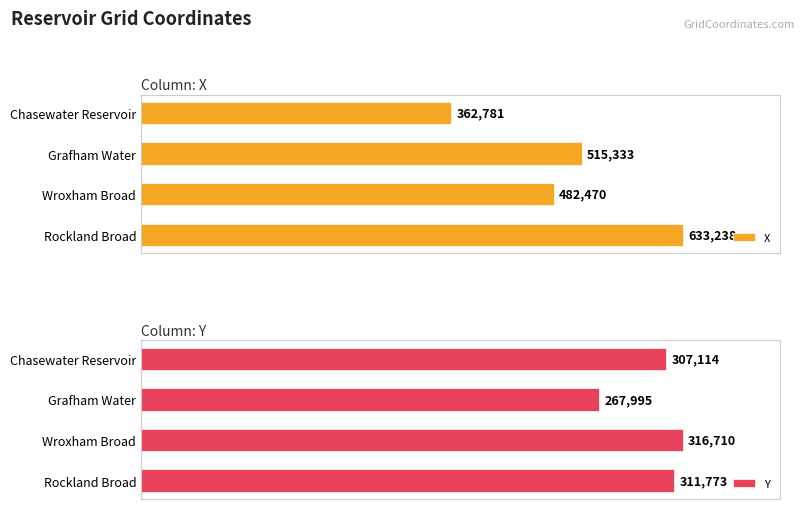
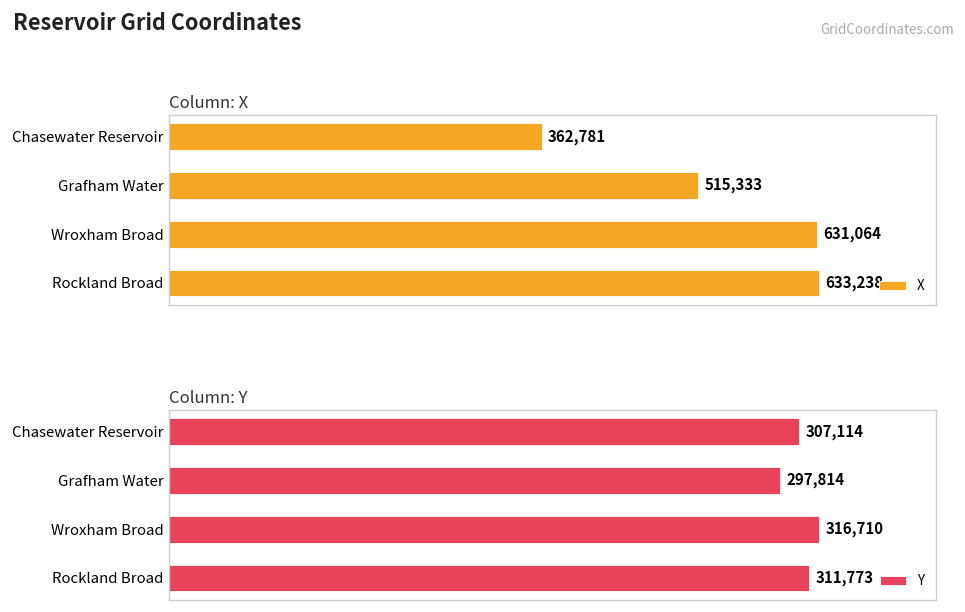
Column: X, Wroxham Broad: 482,470 -> 631,064
Column: Y, Grafham Water: 267,995 -> 297,814
